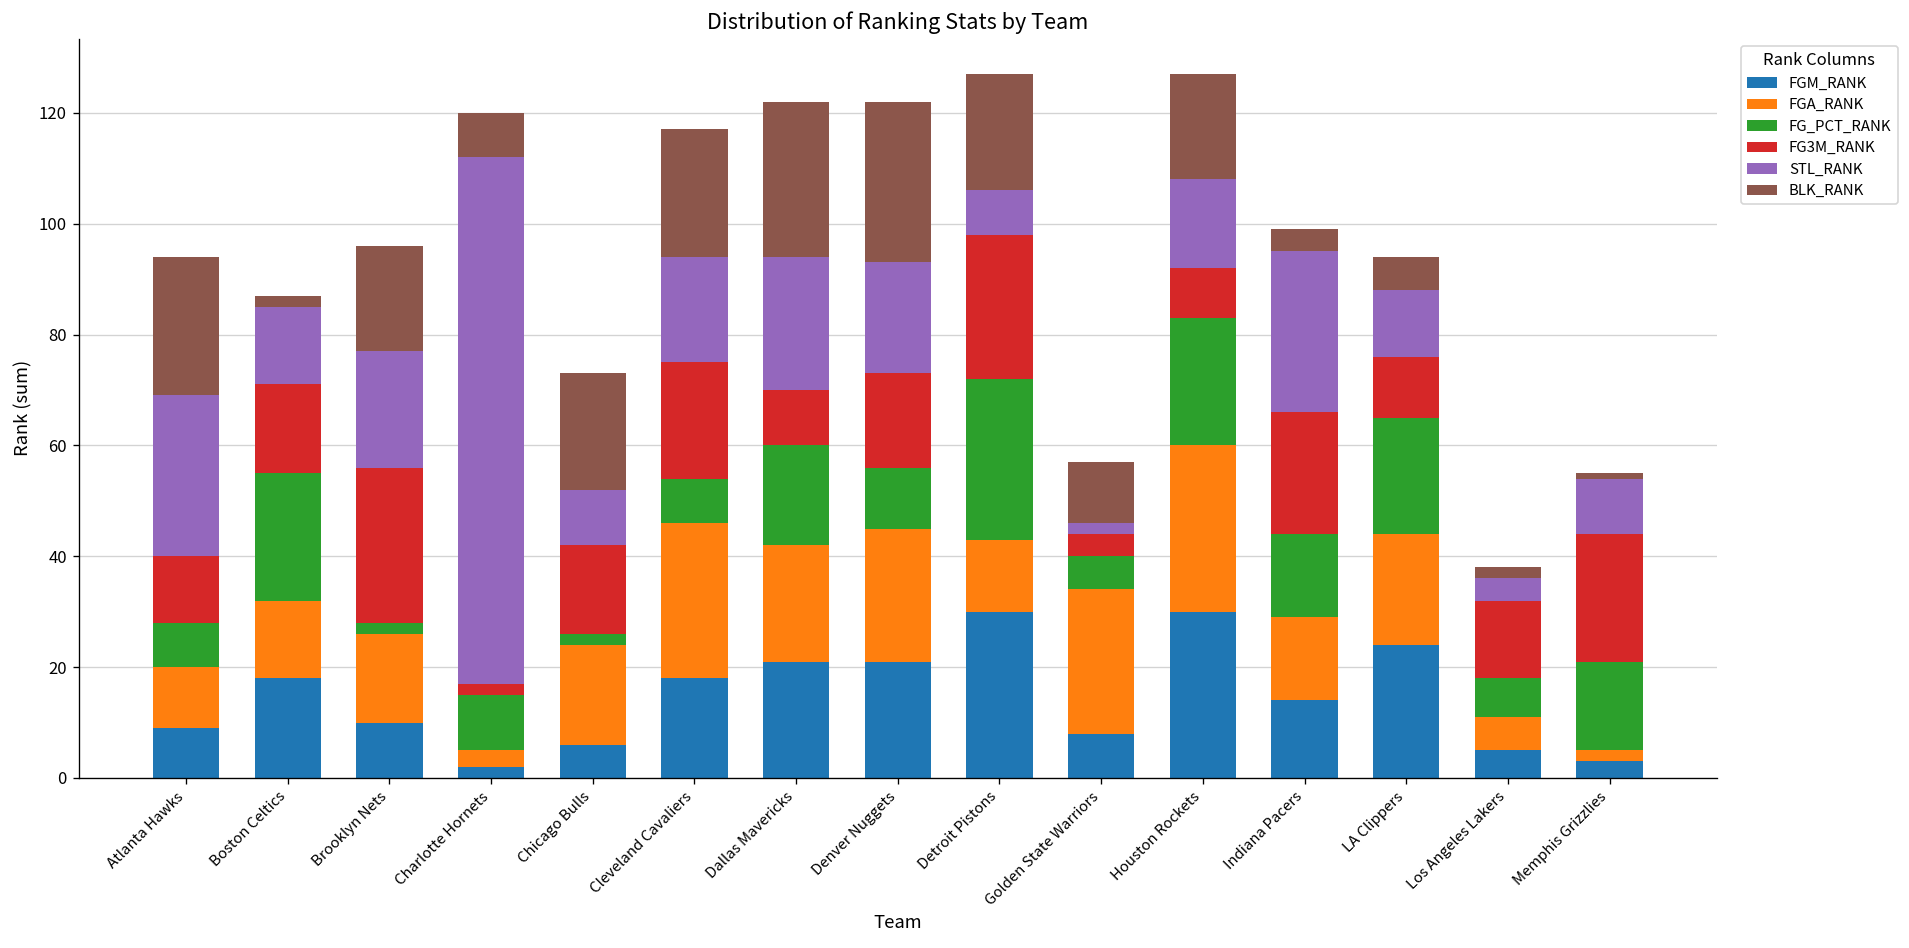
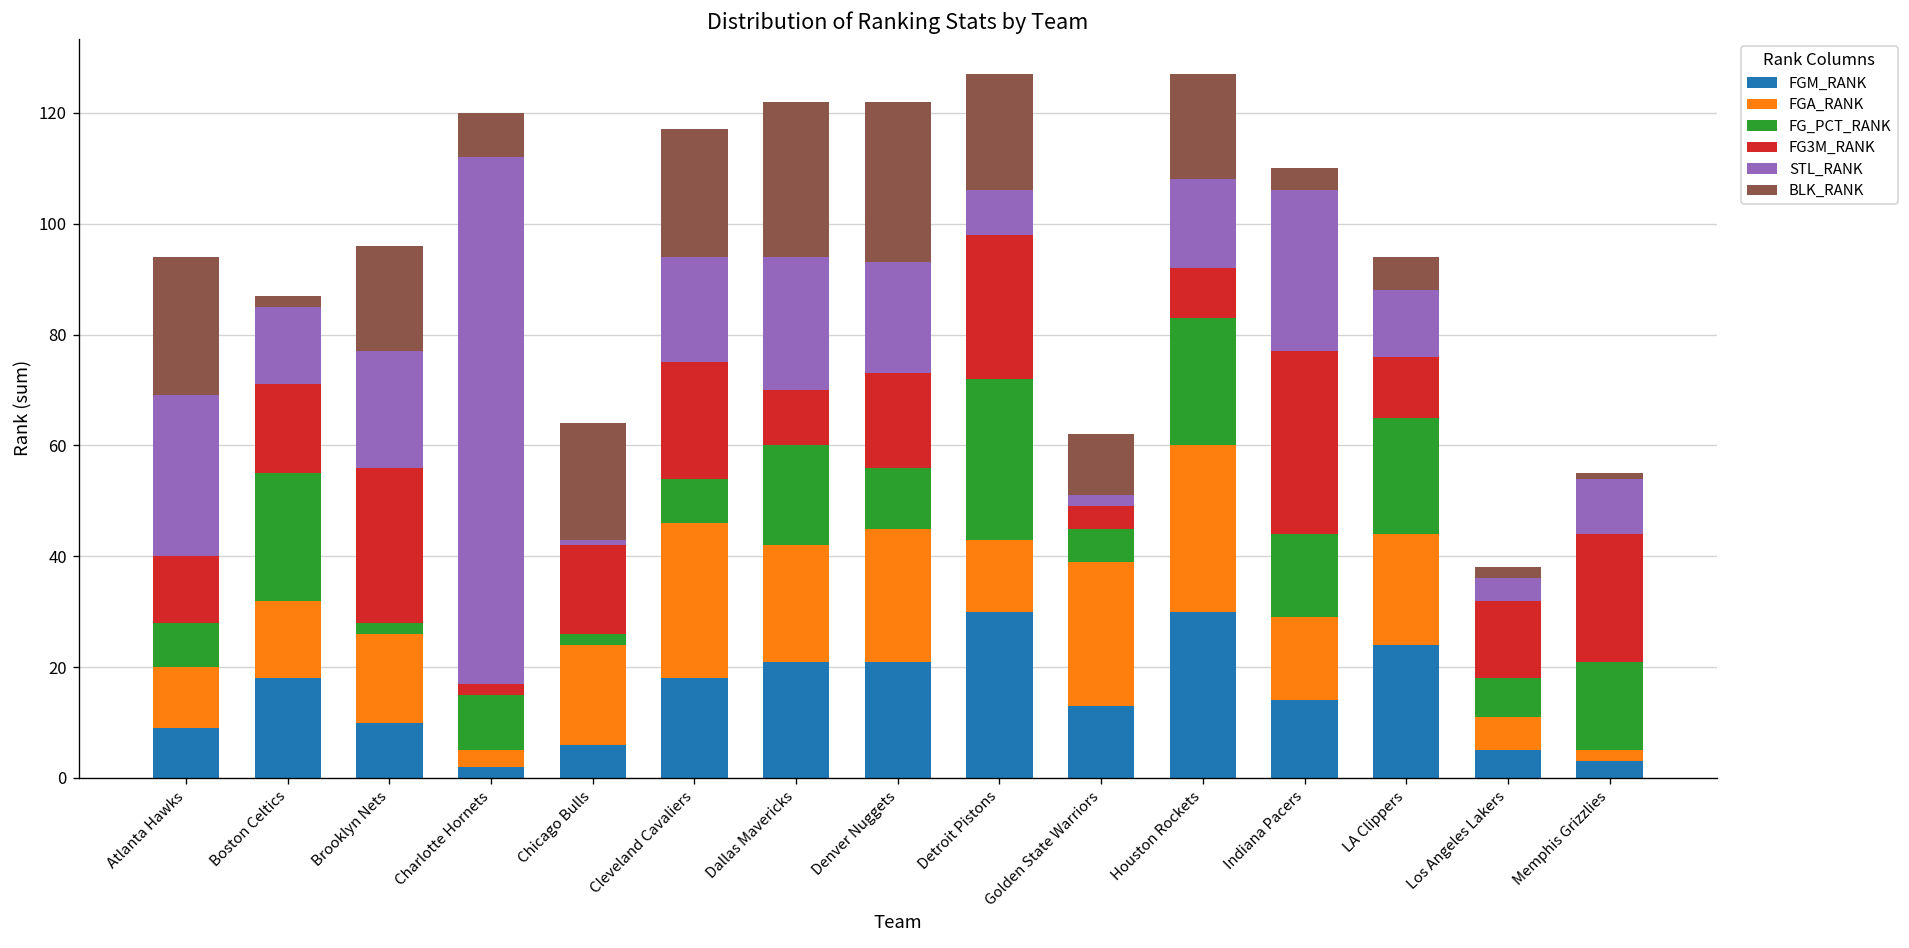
STL_RANK, Chicago Bulls: 10 -> 1
FGM_RANK, Golden State Warriors: 8 -> 13
FG3M_RANK, Indiana Pacers: 22 -> 33
